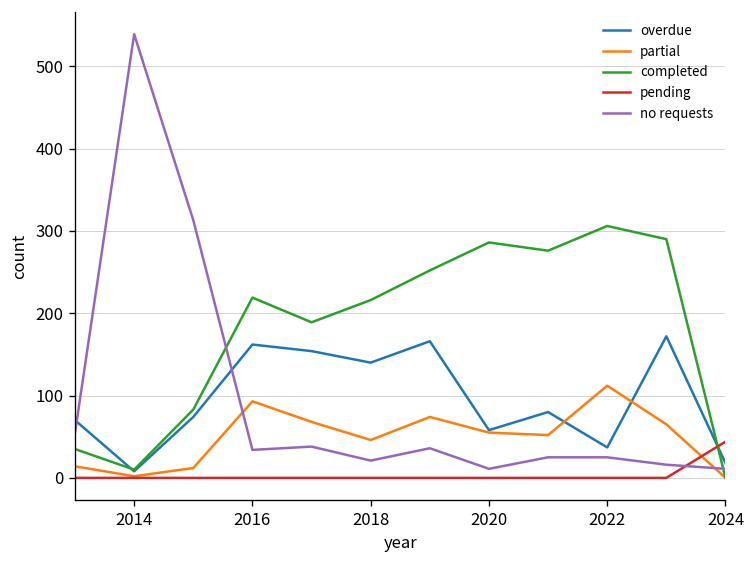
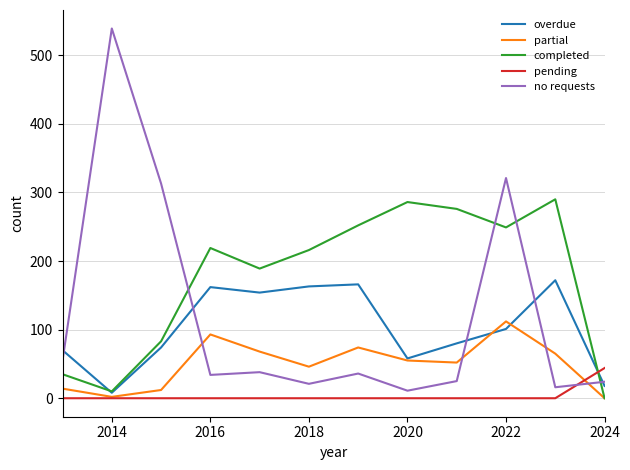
overdue, 2018: 140 -> 160
overdue, 2022: 40 -> 100
completed, 2022: 310 -> 250
no requests, 2022: 30 -> 320
no requests, 2024: 10 -> 20
